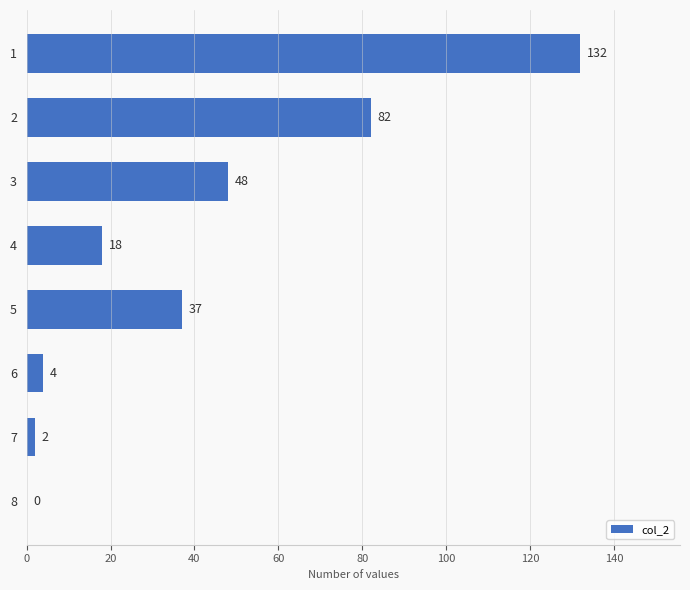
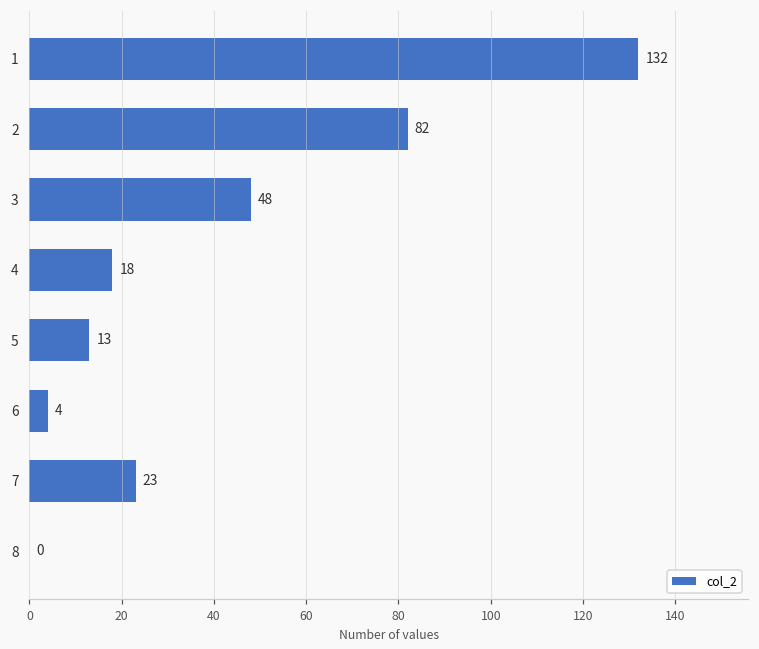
5: 37 -> 13
7: 2 -> 23
